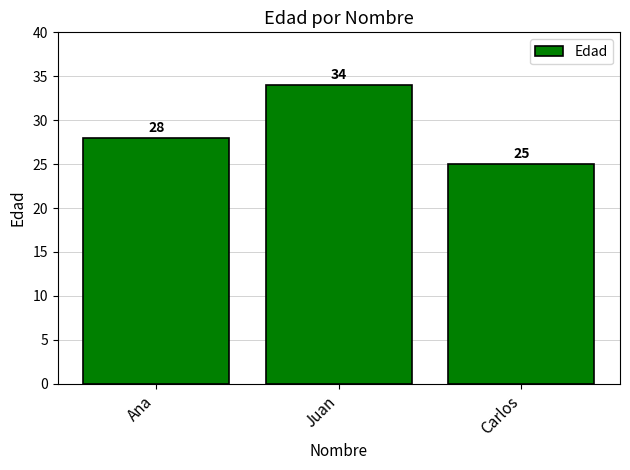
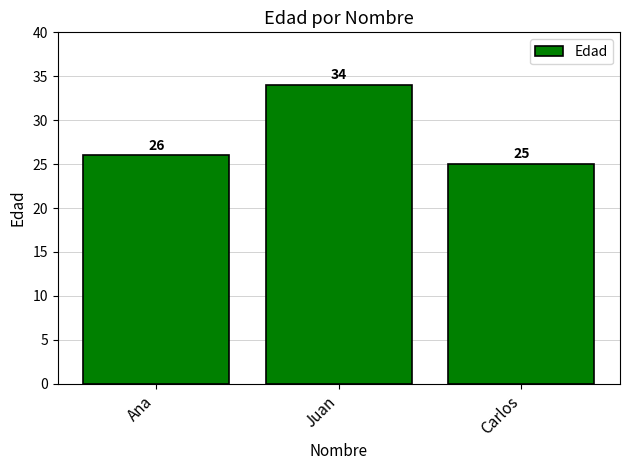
Ana: 28 -> 26
